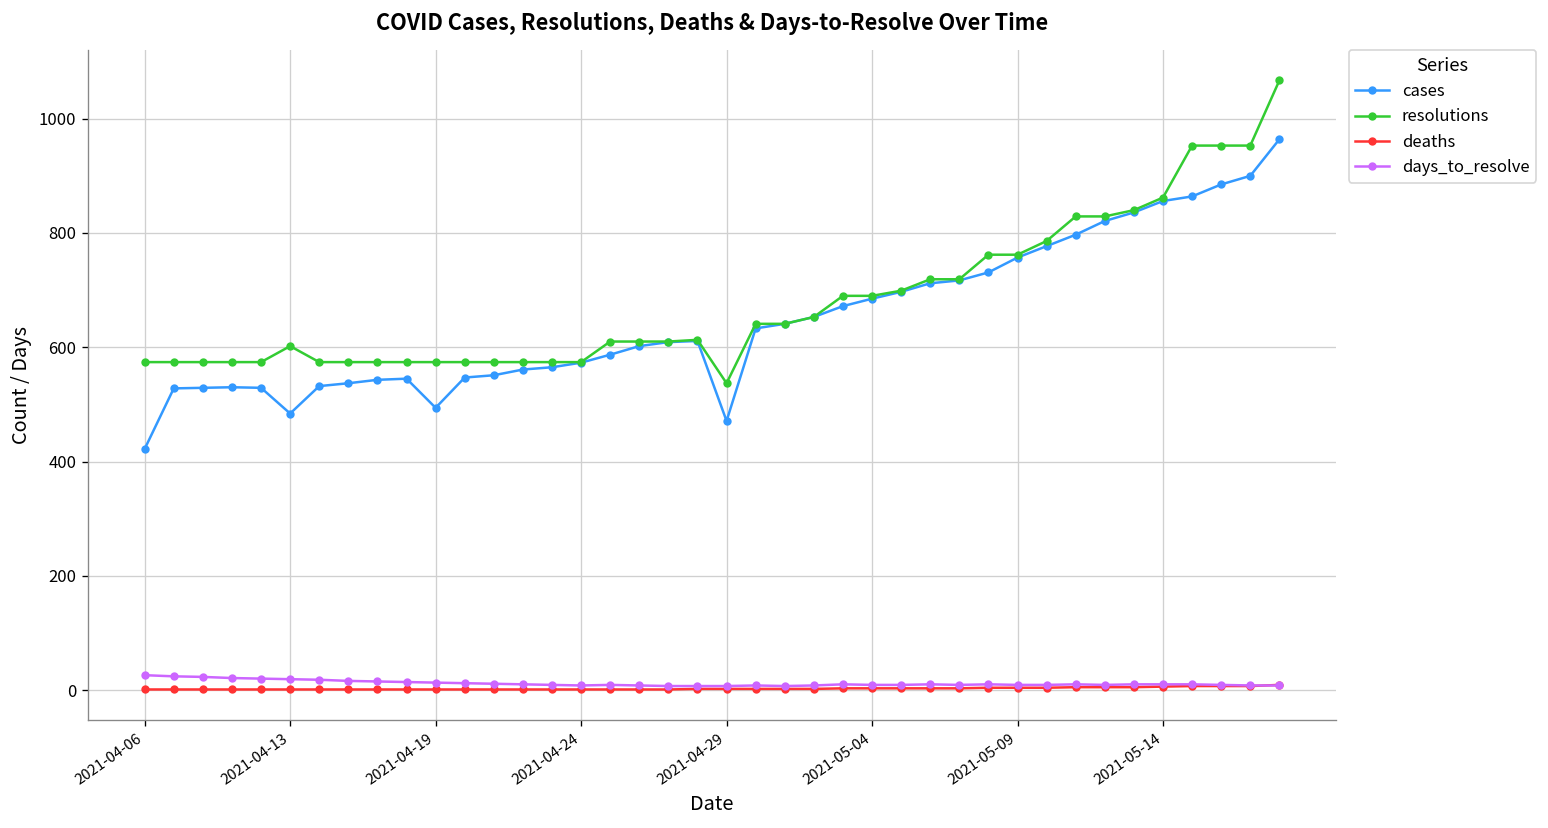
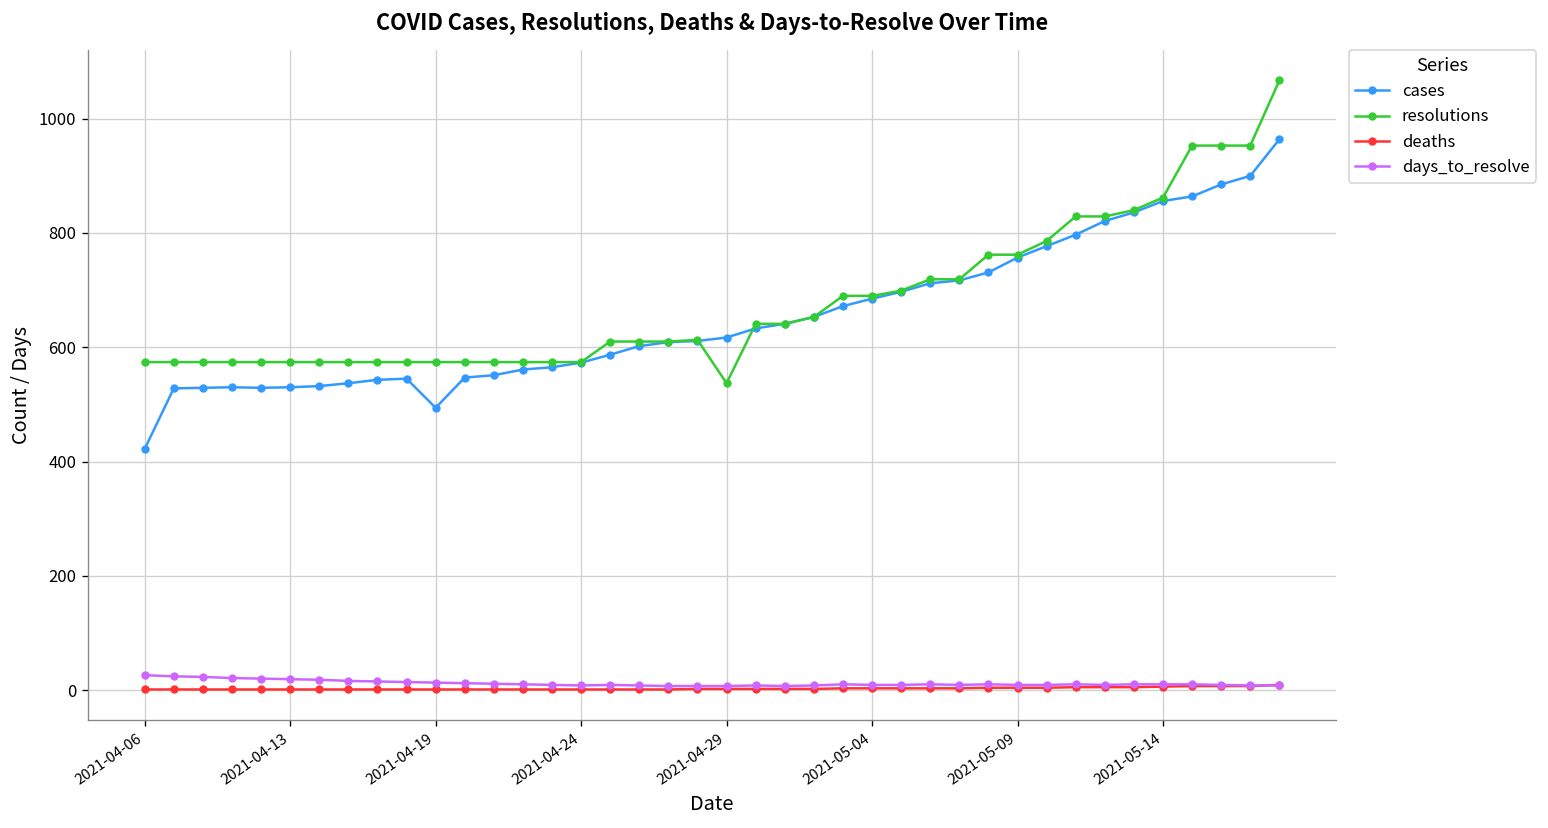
cases, 2021-04-13: 480 -> 530
resolutions, 2021-04-13: 600 -> 570
cases, 2021-04-29: 470 -> 620
